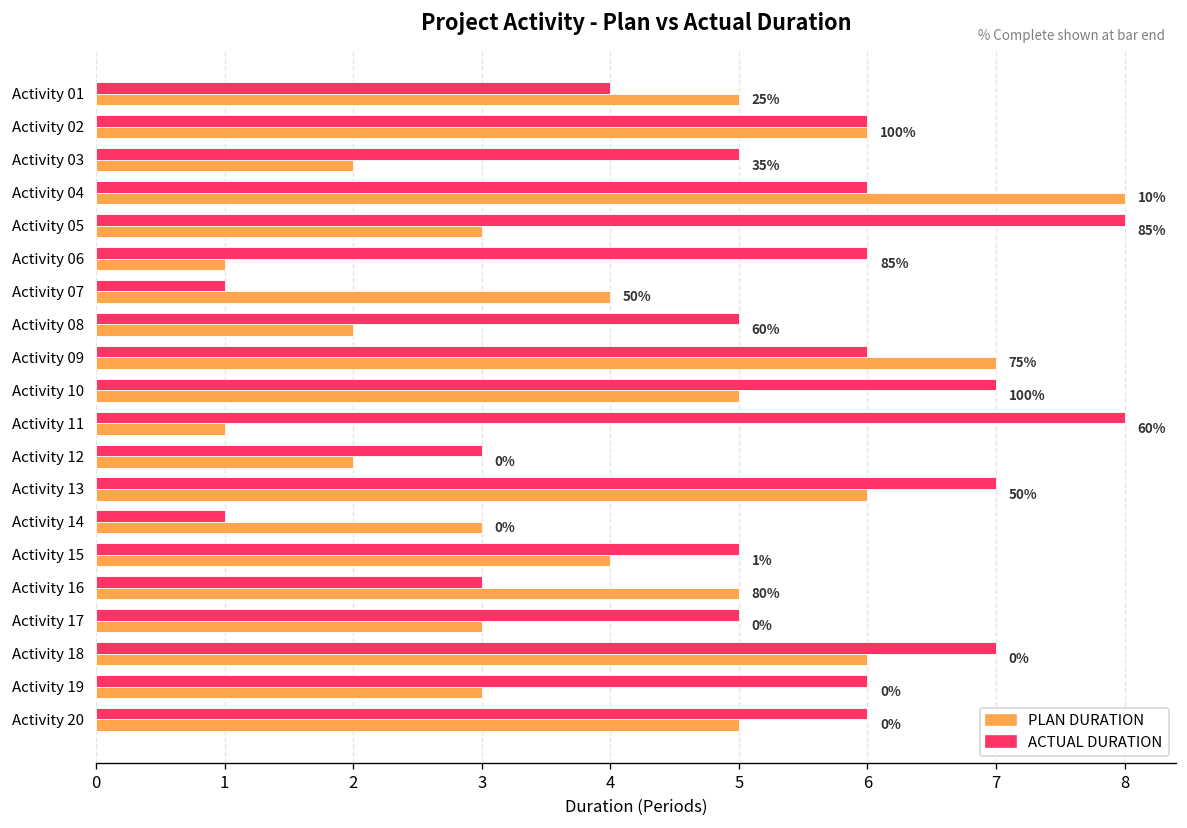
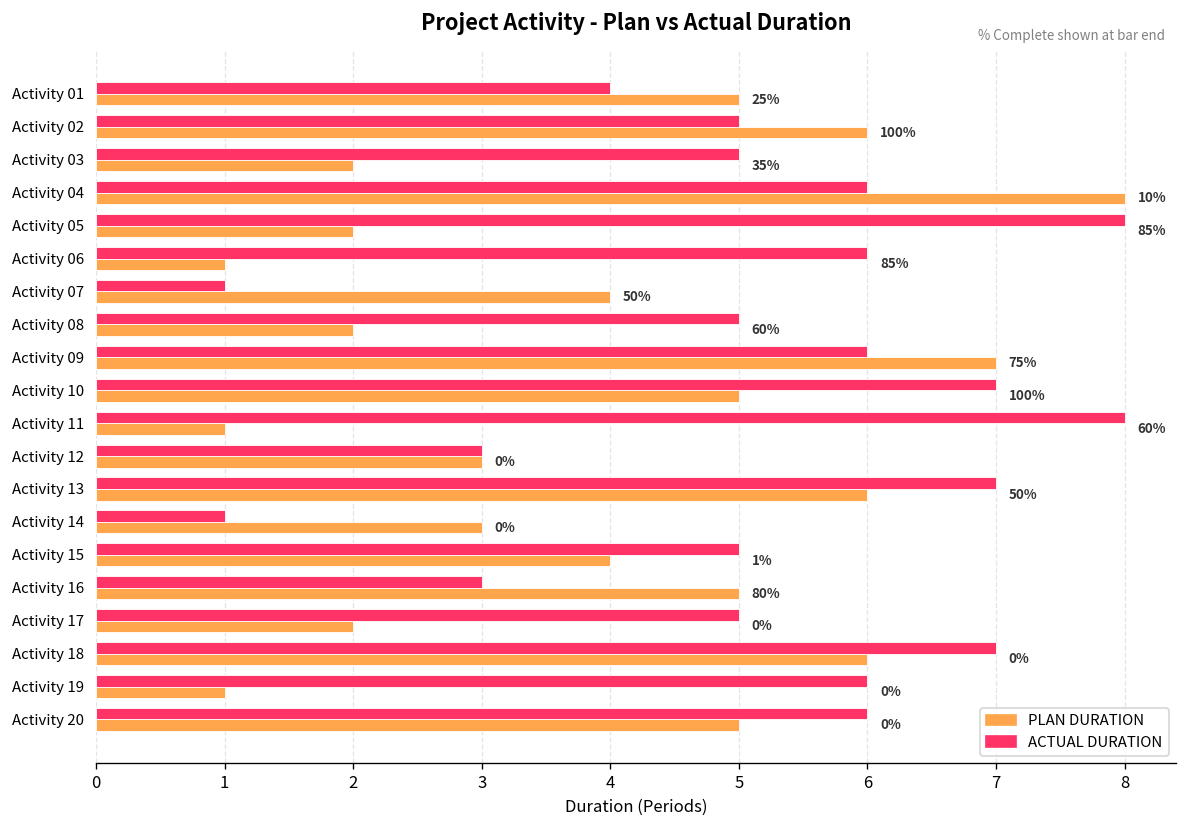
ACTUAL DURATION, Activity 02: 6 -> 5
PLAN DURATION, Activity 05: 3 -> 2
PLAN DURATION, Activity 12: 2 -> 3
PLAN DURATION, Activity 17: 3 -> 2
PLAN DURATION, Activity 19: 3 -> 1
